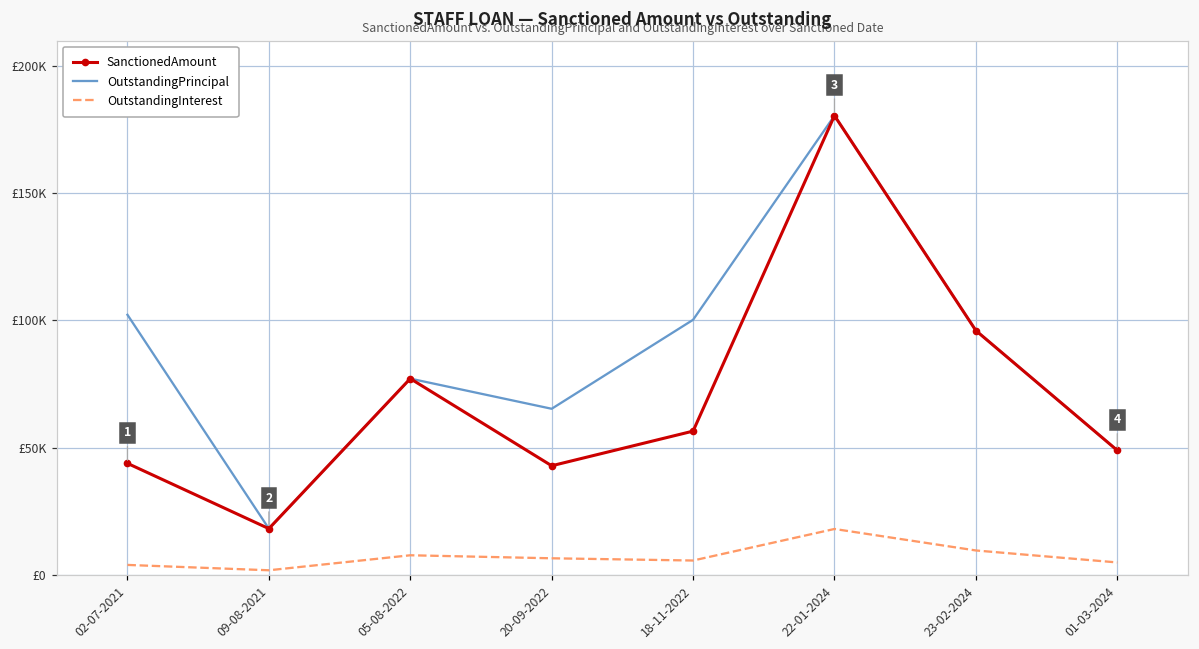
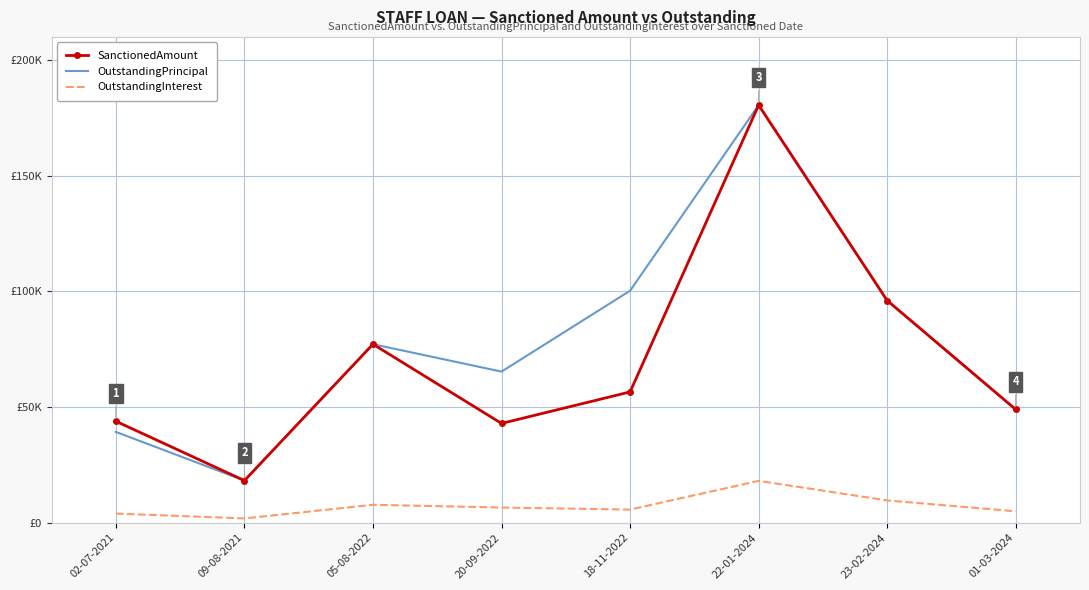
OutstandingPrincipal, 02-07-2021: £102000 -> £39000
